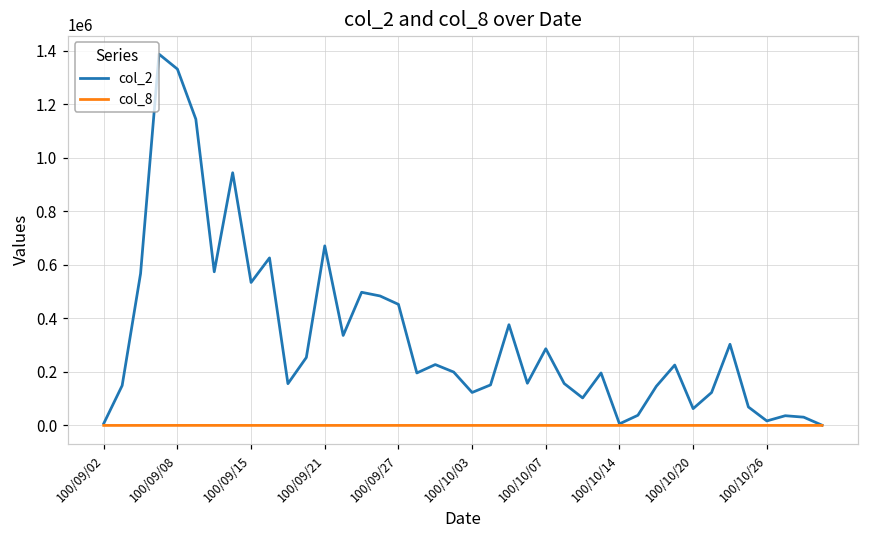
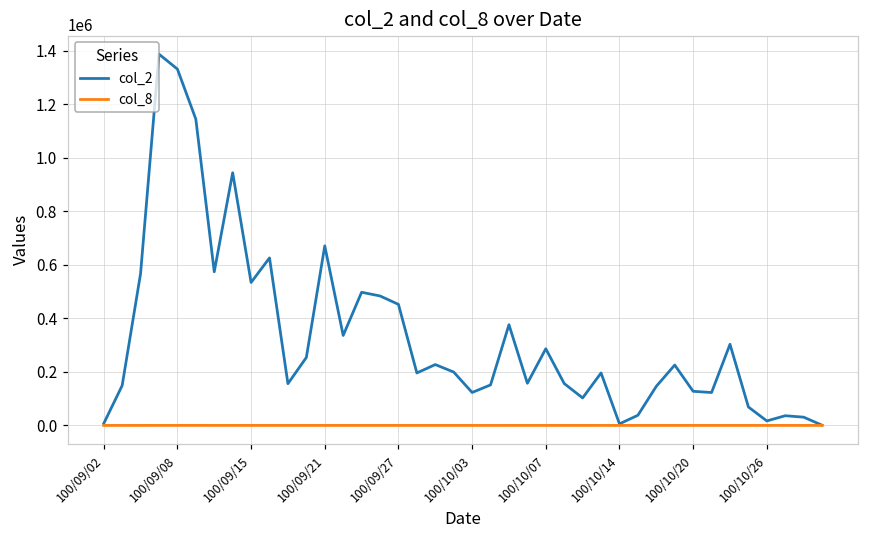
col_2, 100/10/20: 60000 -> 130000
